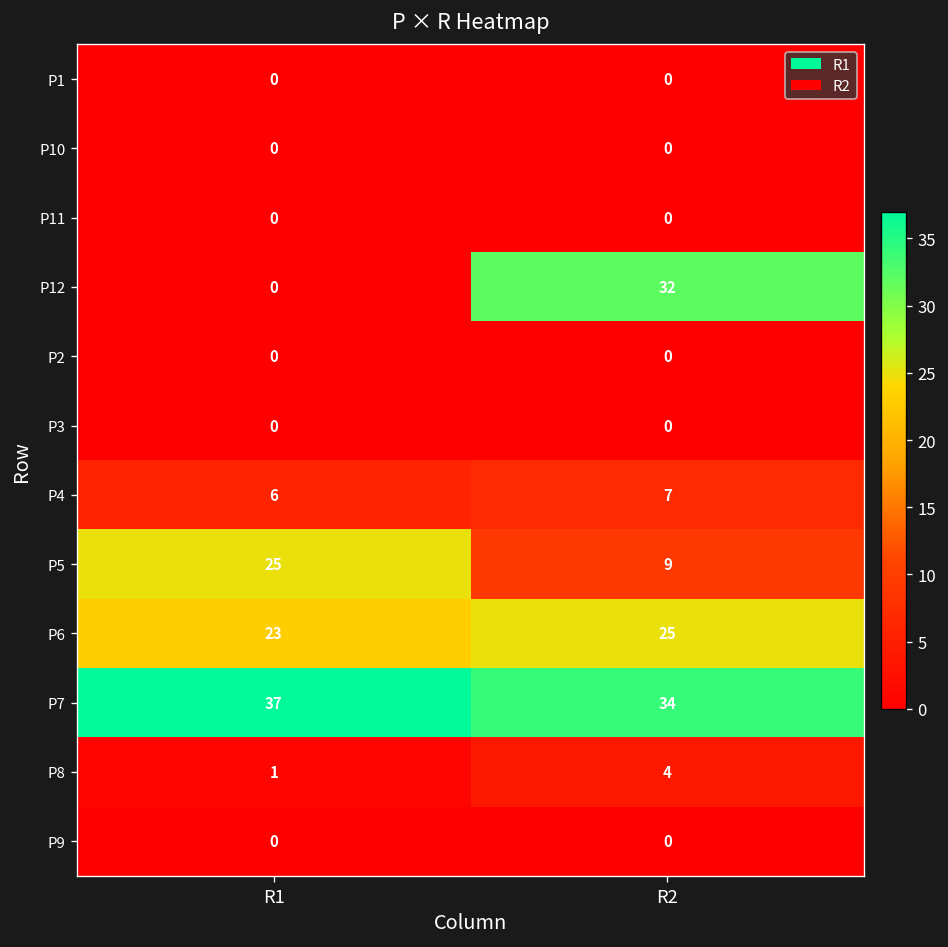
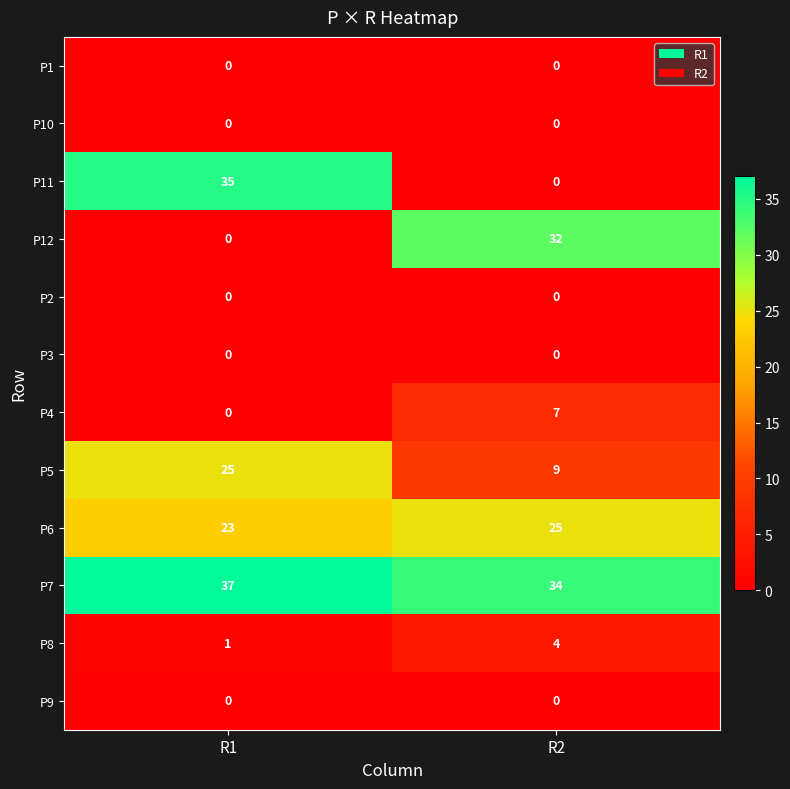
P11, R1: 0 -> 35
P4, R1: 6 -> 0
